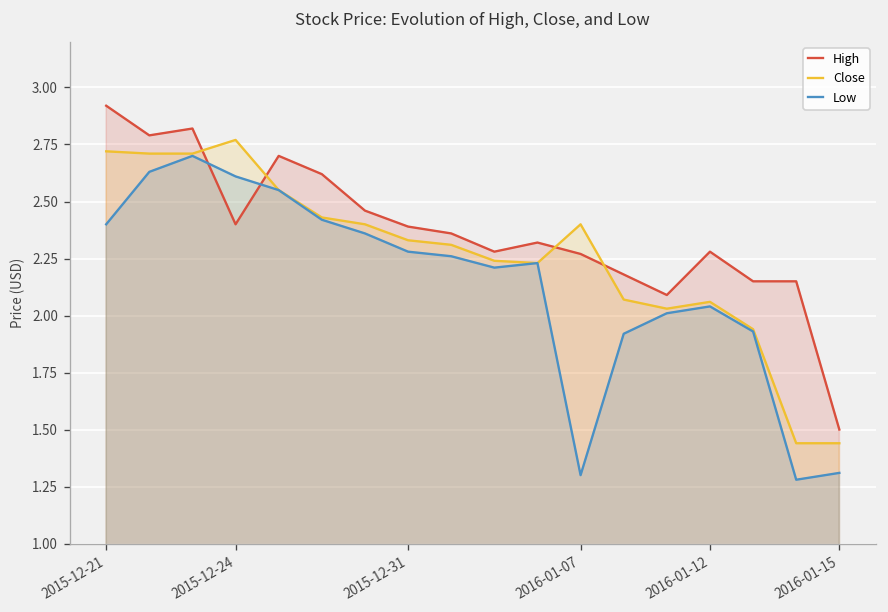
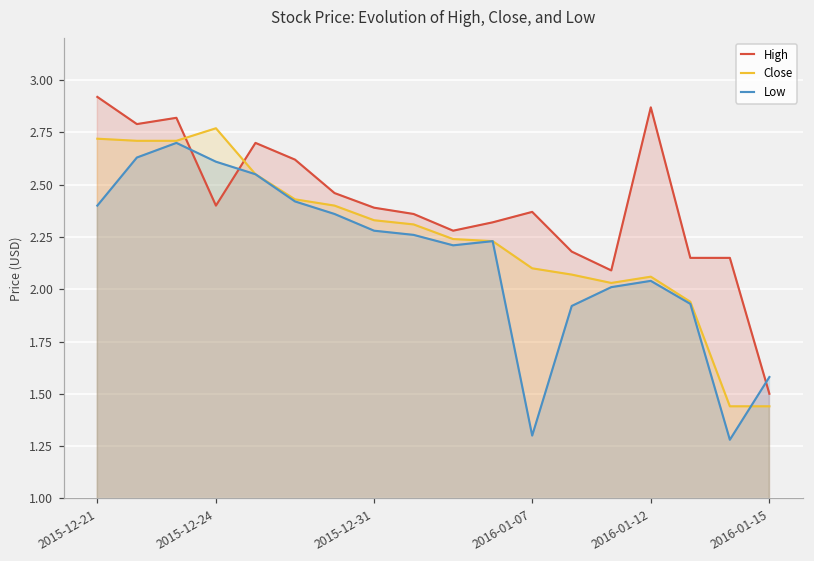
High, 2016-01-07: 2.27 -> 2.37
Close, 2016-01-07: 2.4 -> 2.1
High, 2016-01-12: 2.28 -> 2.87
Low, 2016-01-15: 1.31 -> 1.58
